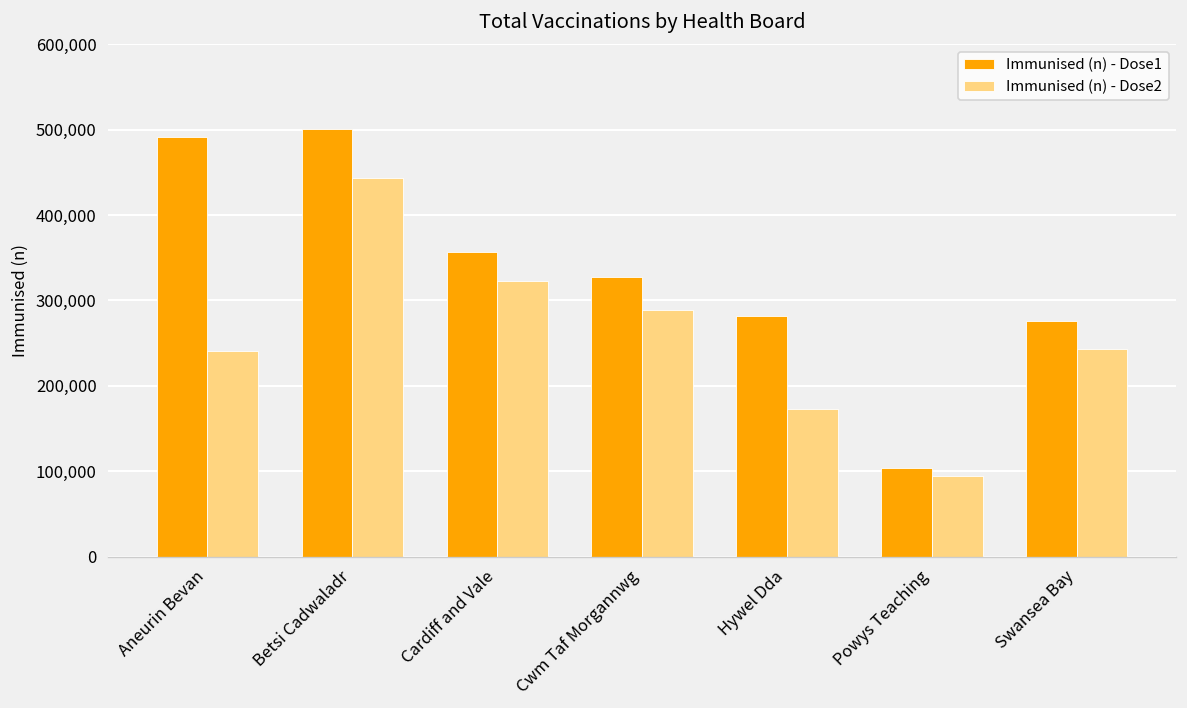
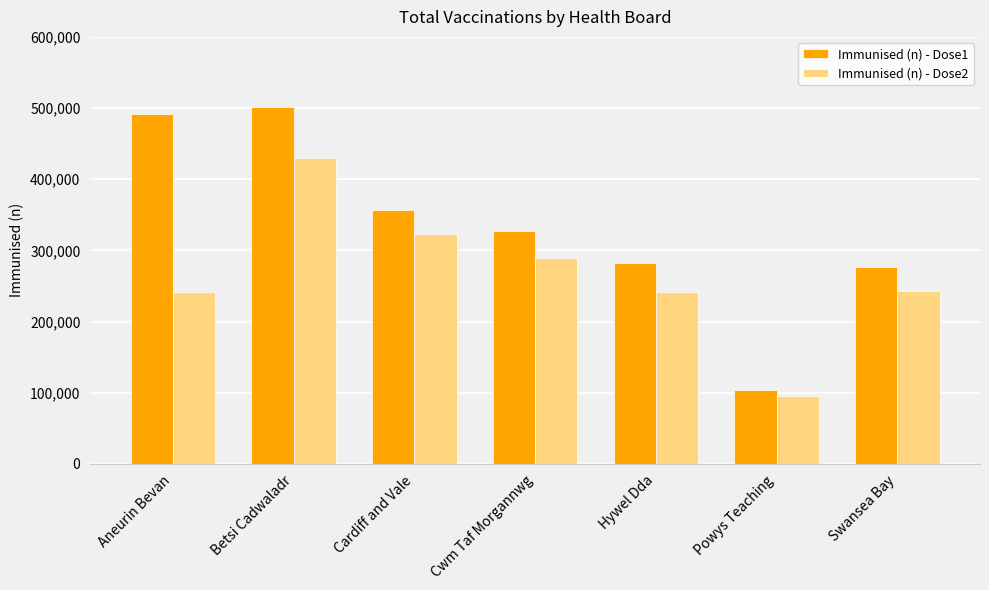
Immunised (n) - Dose2, Betsi Cadwaladr: 440,000 -> 430,000
Immunised (n) - Dose2, Hywel Dda: 170,000 -> 240,000
